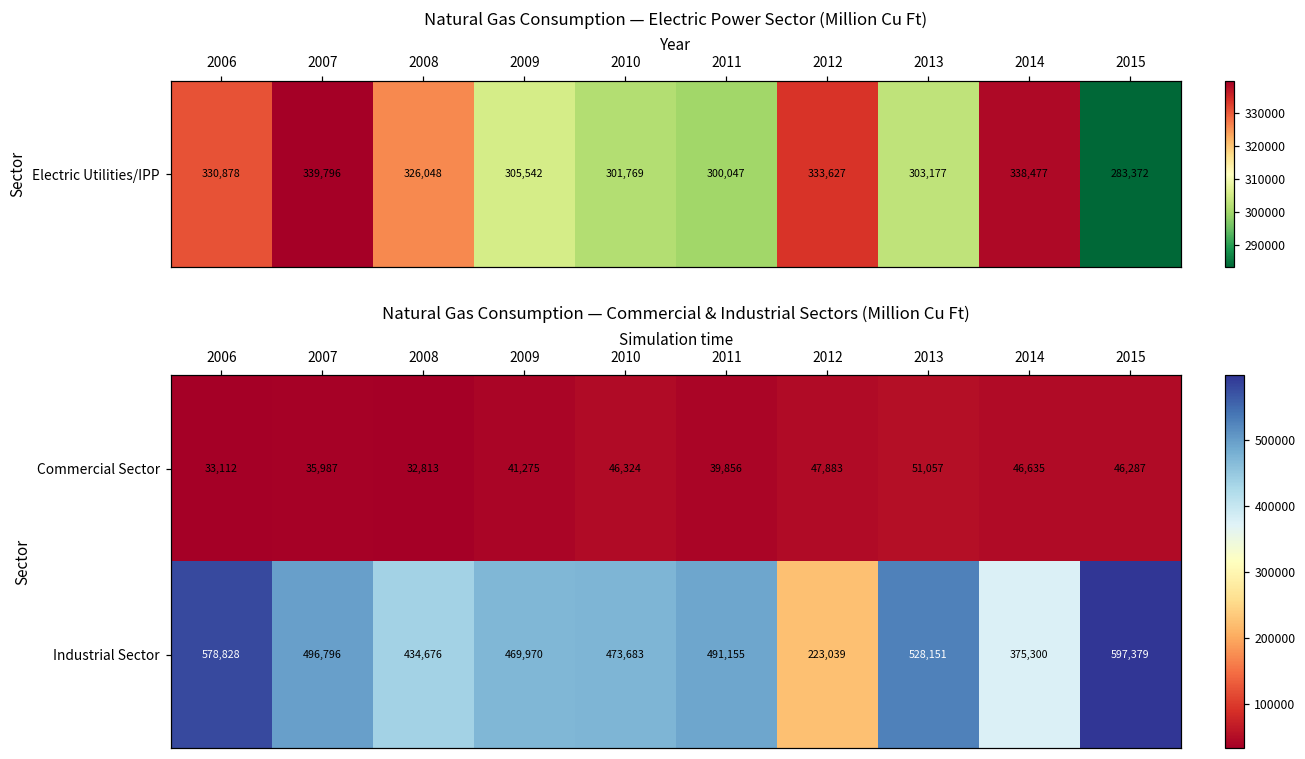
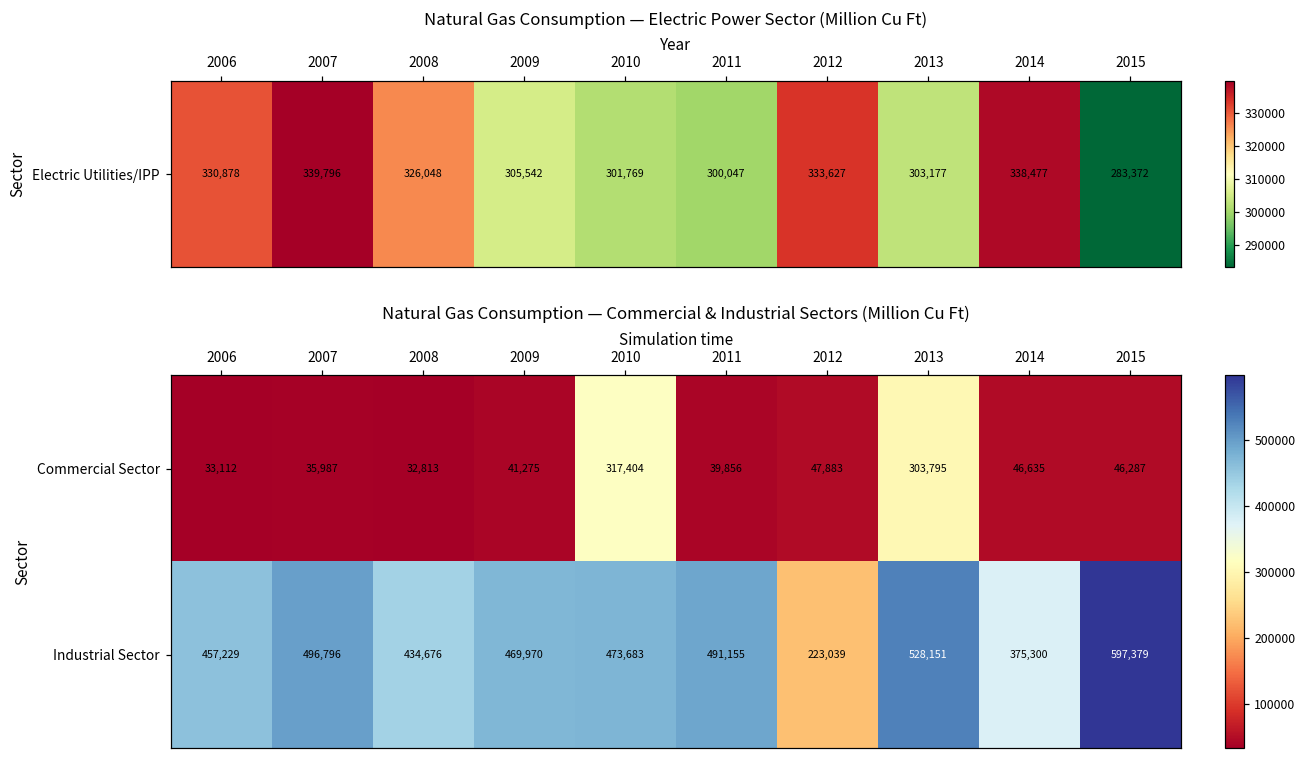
Natural Gas Consumption — Commercial & Industrial Sectors (Million Cu Ft), Commercial Sector, 2010: 46,324 -> 317,404
Natural Gas Consumption — Commercial & Industrial Sectors (Million Cu Ft), Commercial Sector, 2013: 51,057 -> 303,795
Natural Gas Consumption — Commercial & Industrial Sectors (Million Cu Ft), Industrial Sector, 2006: 578,828 -> 457,229
